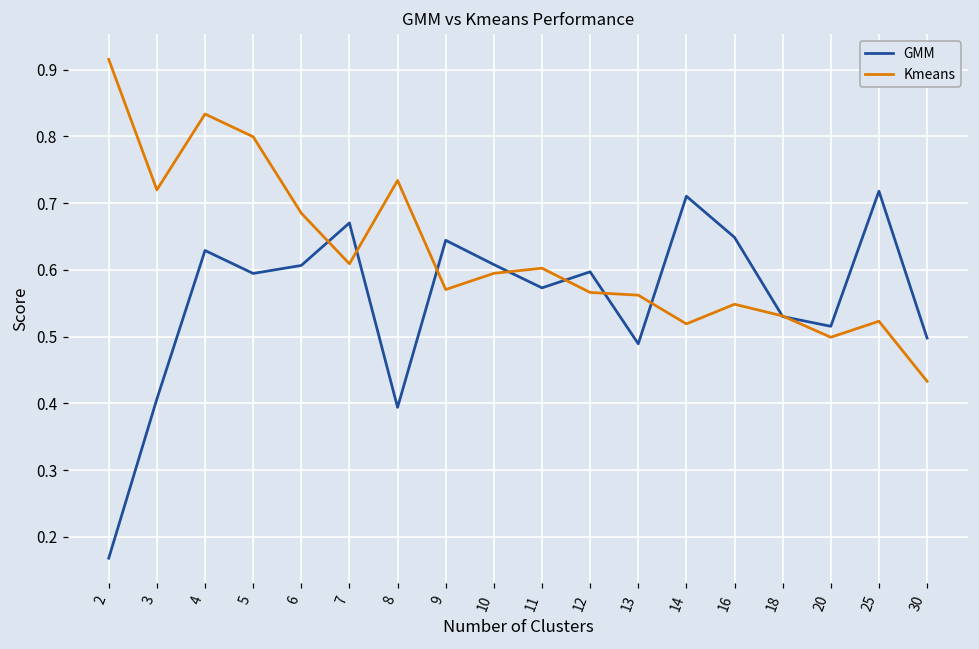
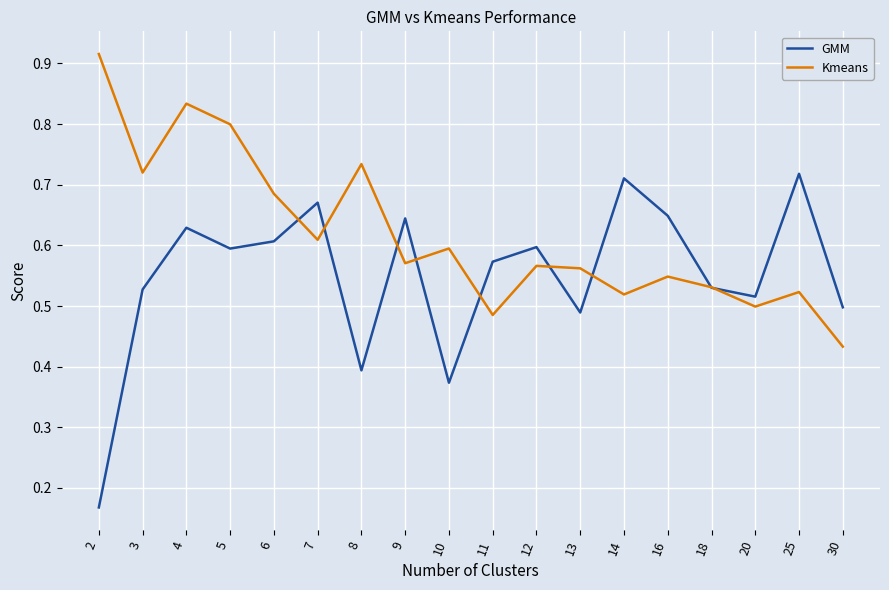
GMM, 3: 0.41 -> 0.53
GMM, 10: 0.61 -> 0.37
Kmeans, 11: 0.60 -> 0.49
